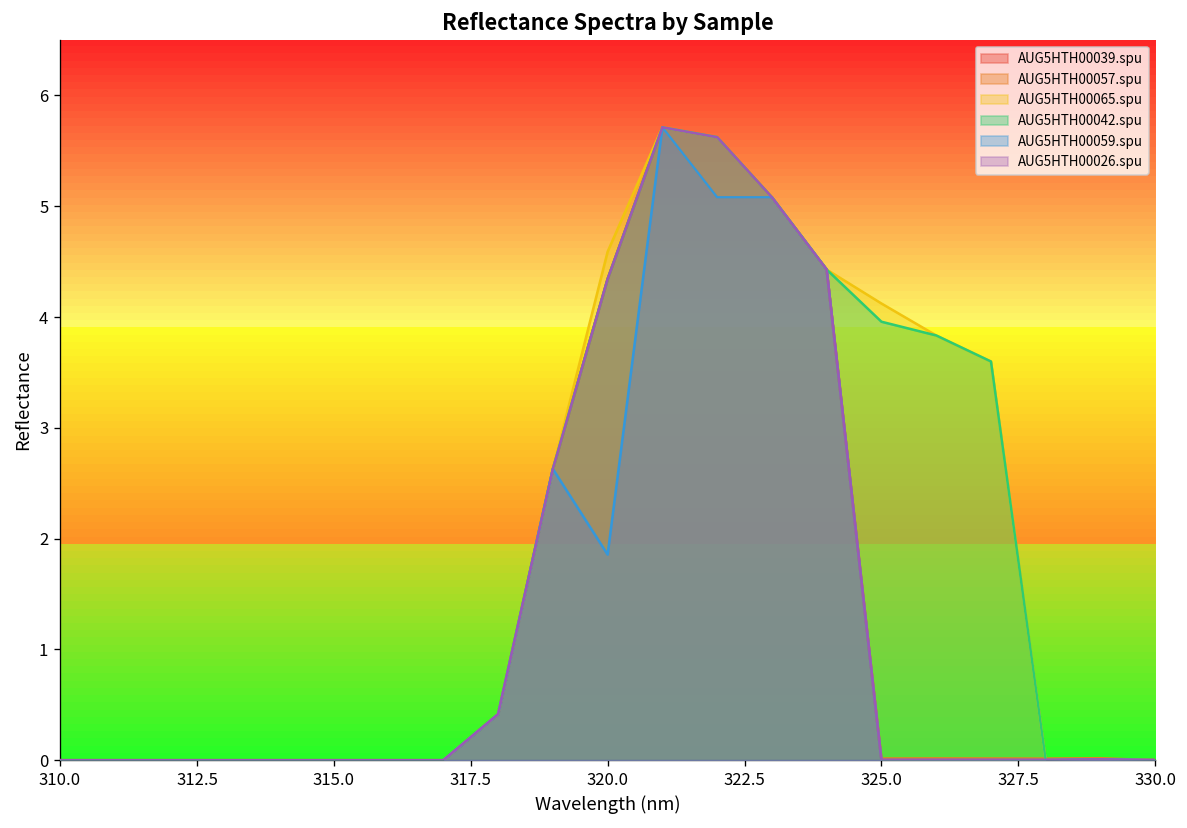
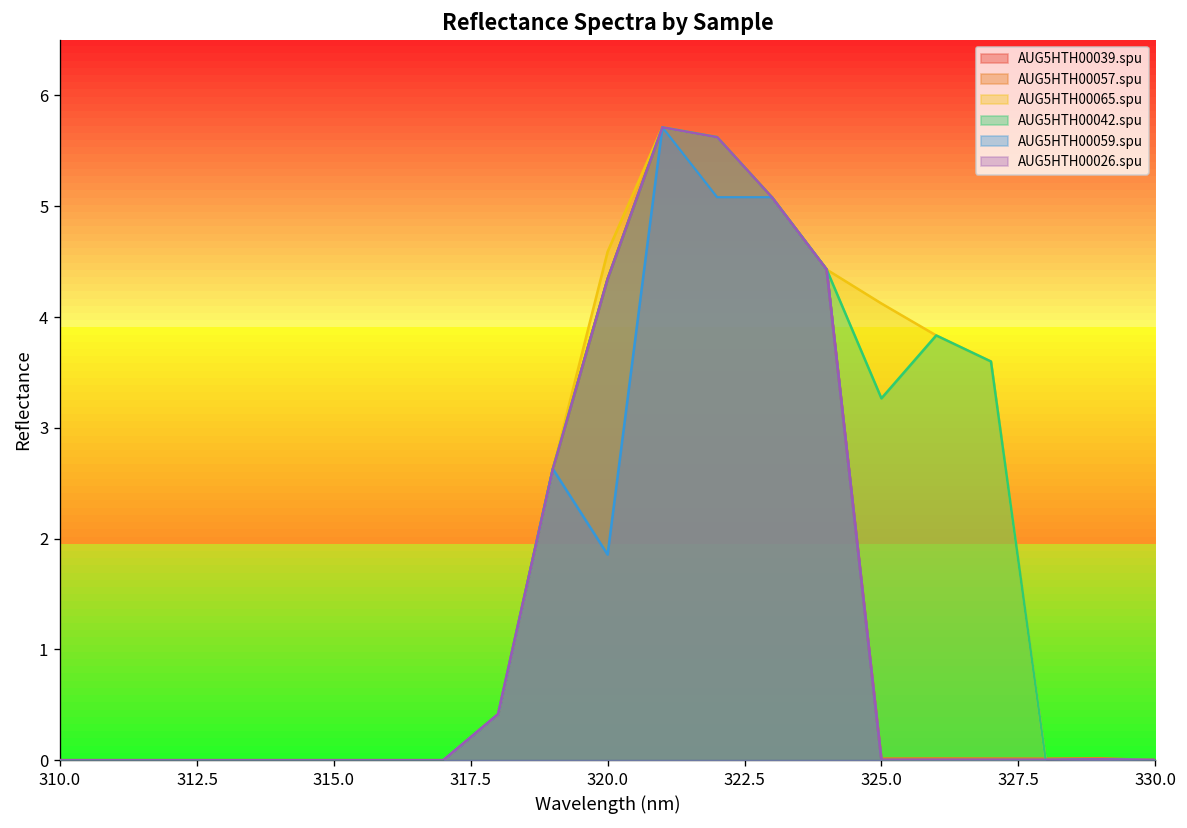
AUG5HTH00042.spu, 325.0: 4.0 -> 3.3
